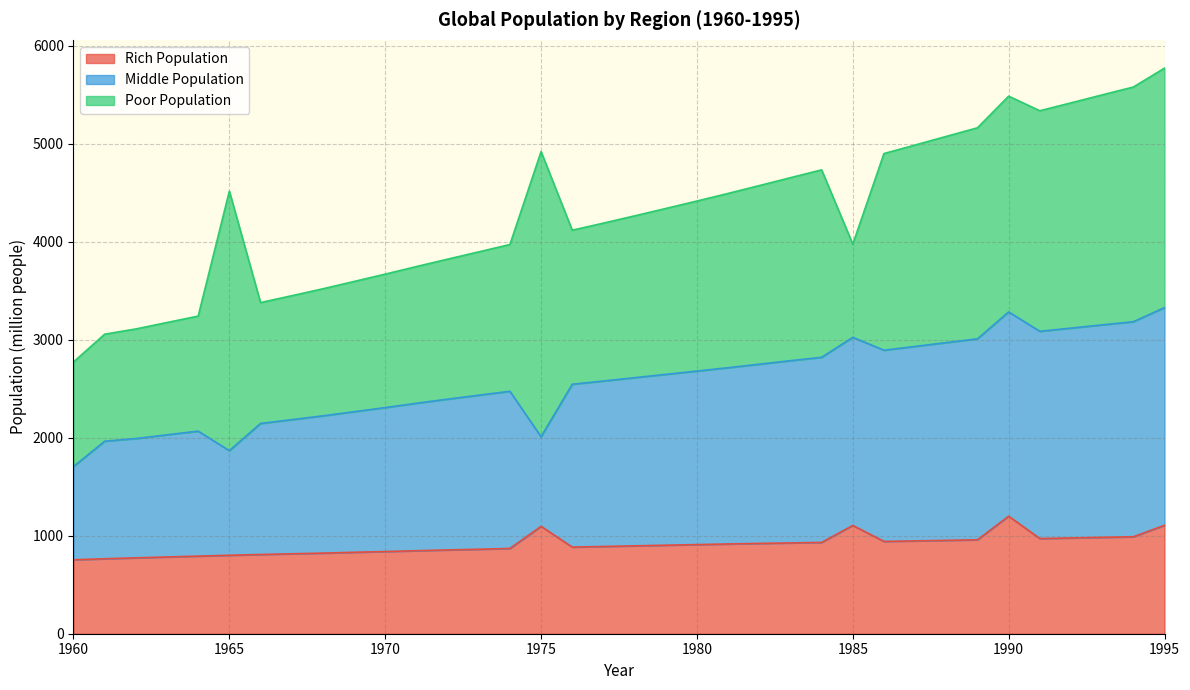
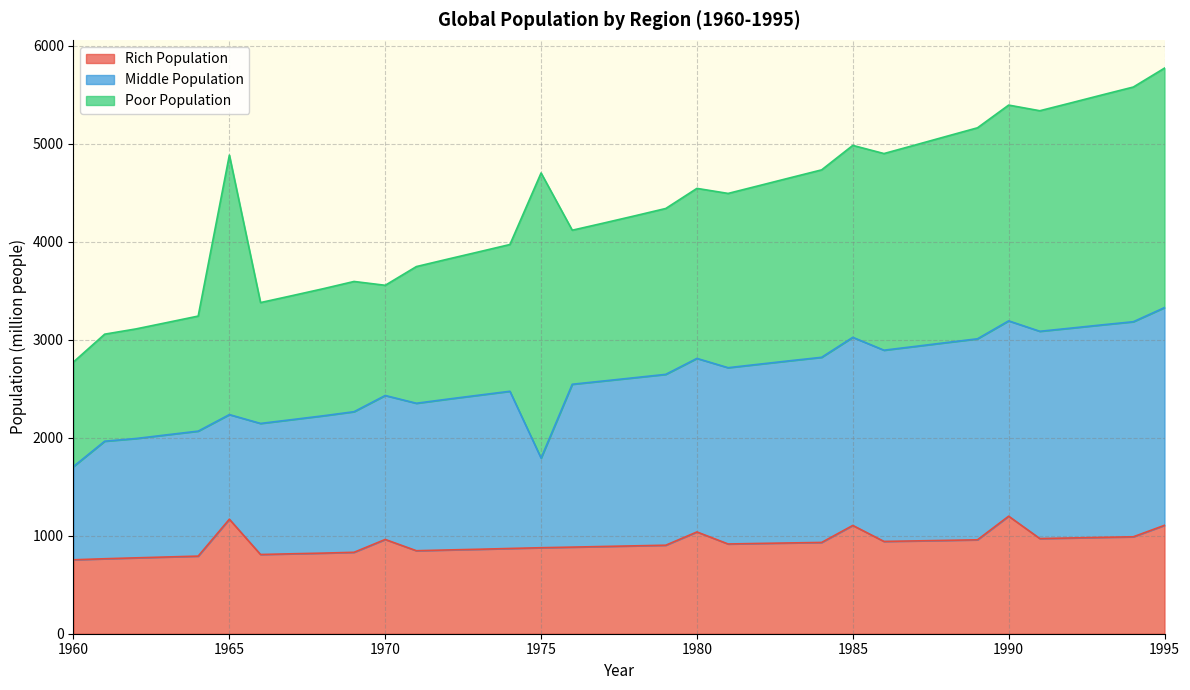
Rich Population, 1965: 800 -> 1200
Rich Population, 1970: 800 -> 1000
Poor Population, 1970: 1400 -> 1100
Rich Population, 1975: 1100 -> 900
Rich Population, 1980: 900 -> 1000
Poor Population, 1985: 1000 -> 2000
Middle Population, 1990: 2100 -> 2000
